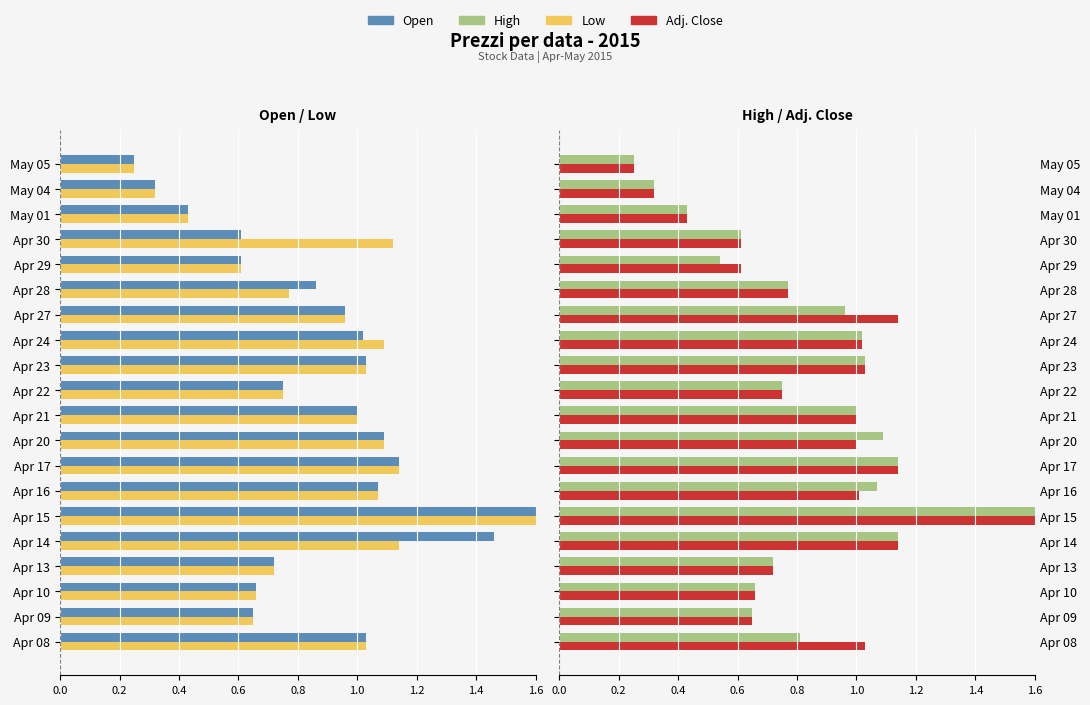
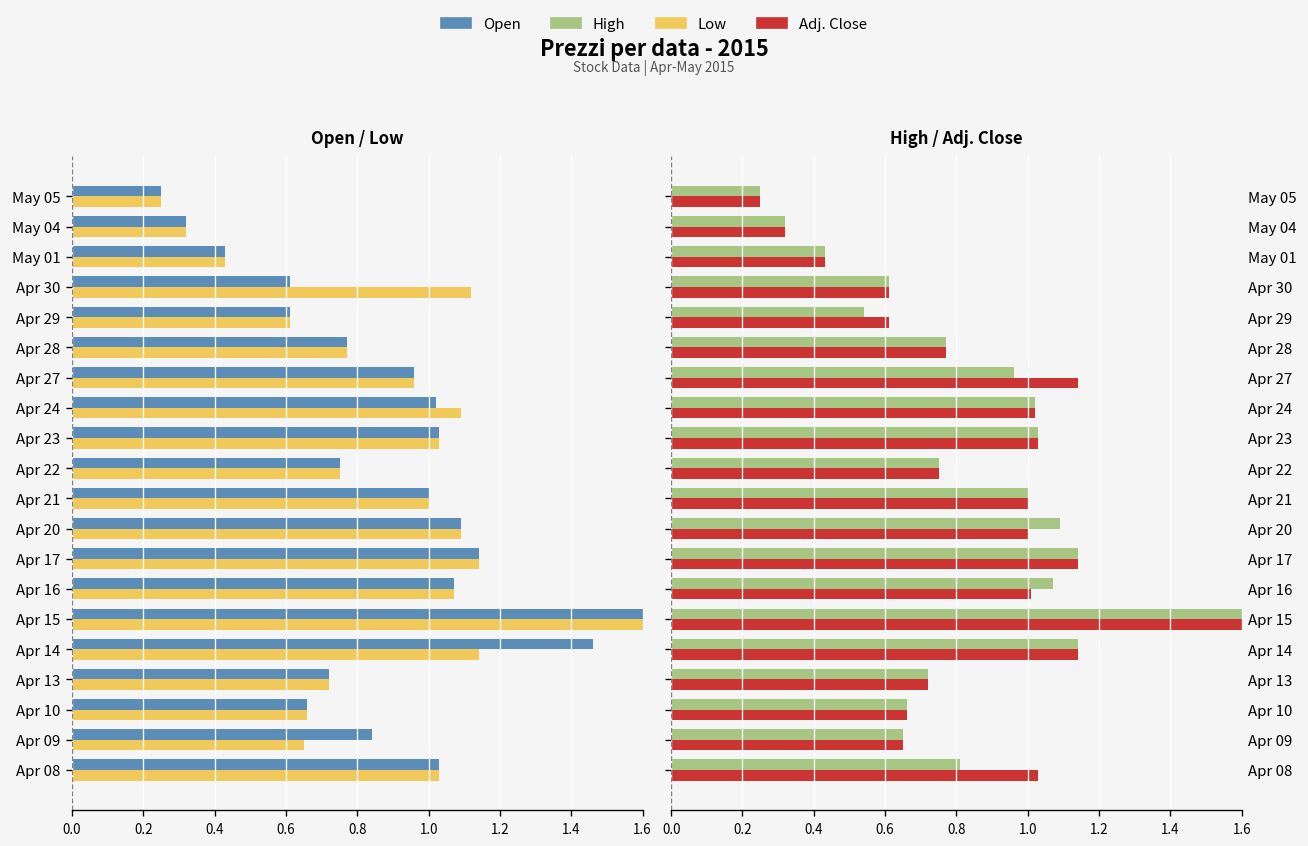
Open / Low, Open, Apr 28: 0.86 -> 0.77
Open / Low, Open, Apr 09: 0.65 -> 0.84
